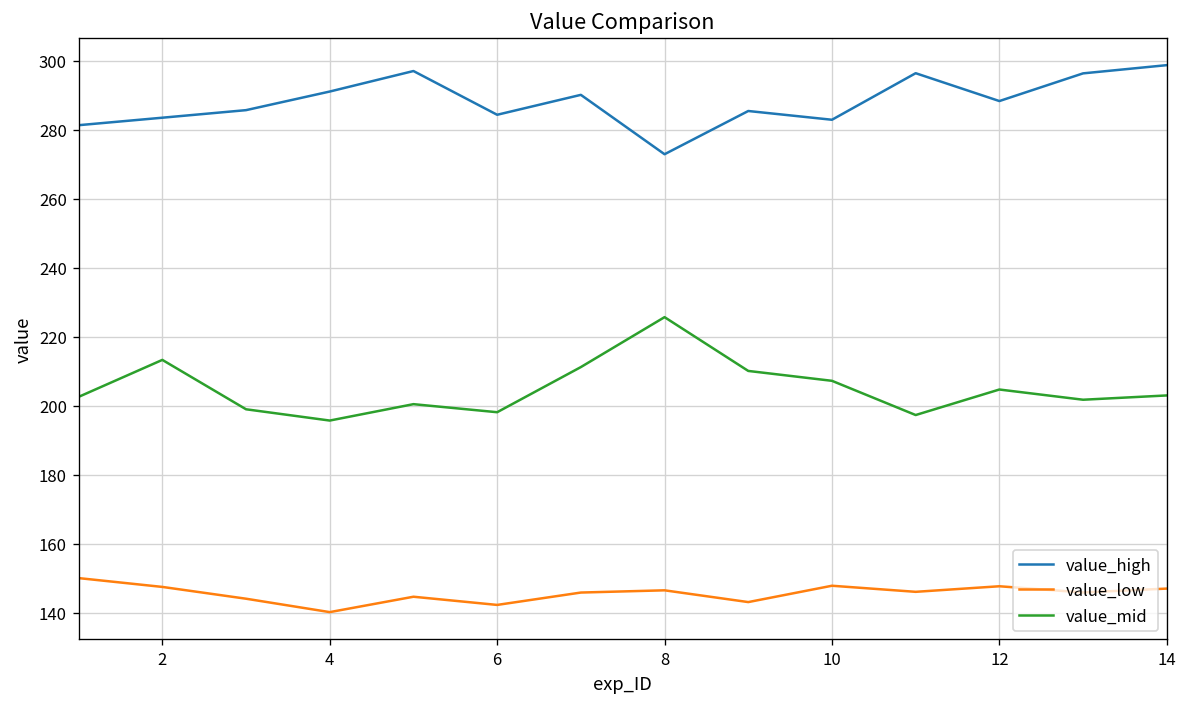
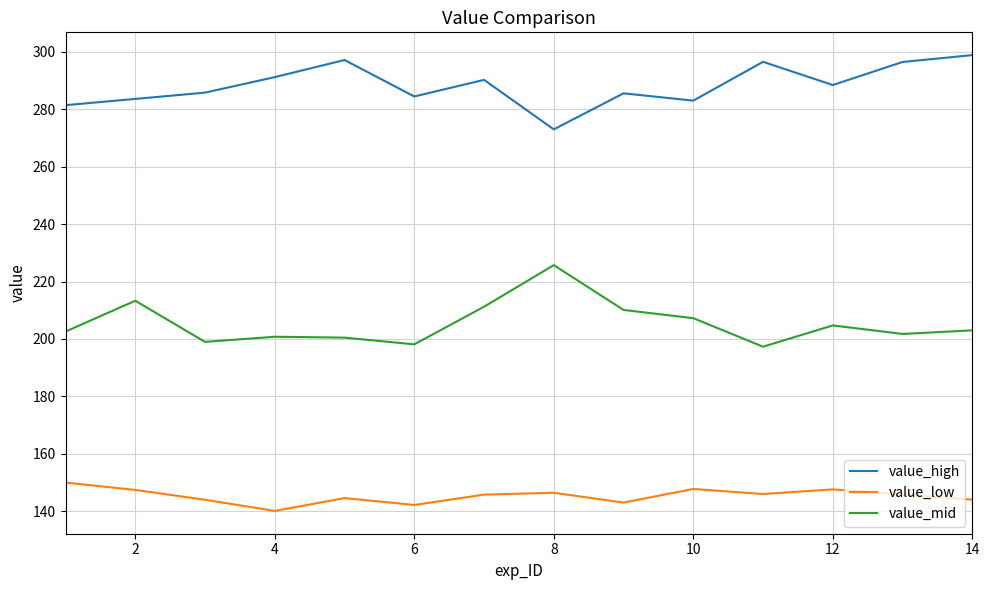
value_mid, 4: 196 -> 201
value_low, 14: 147 -> 144
